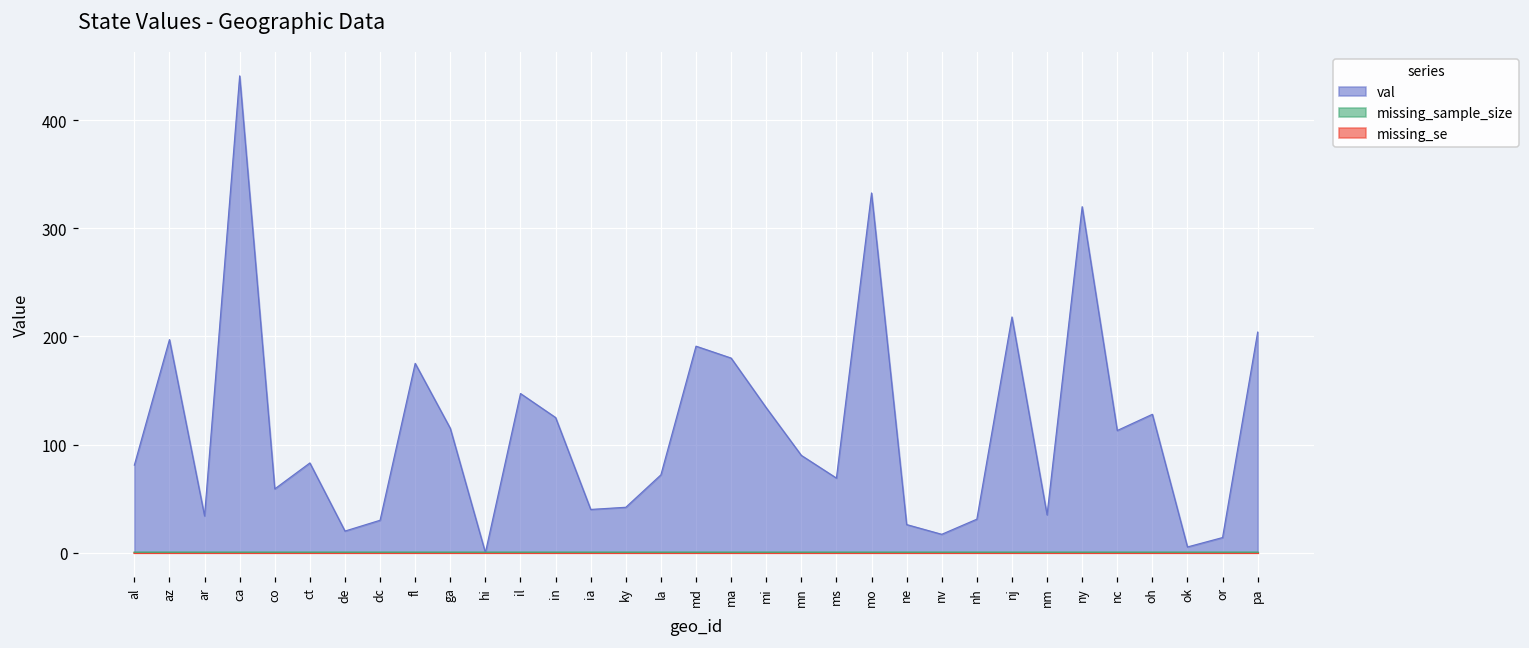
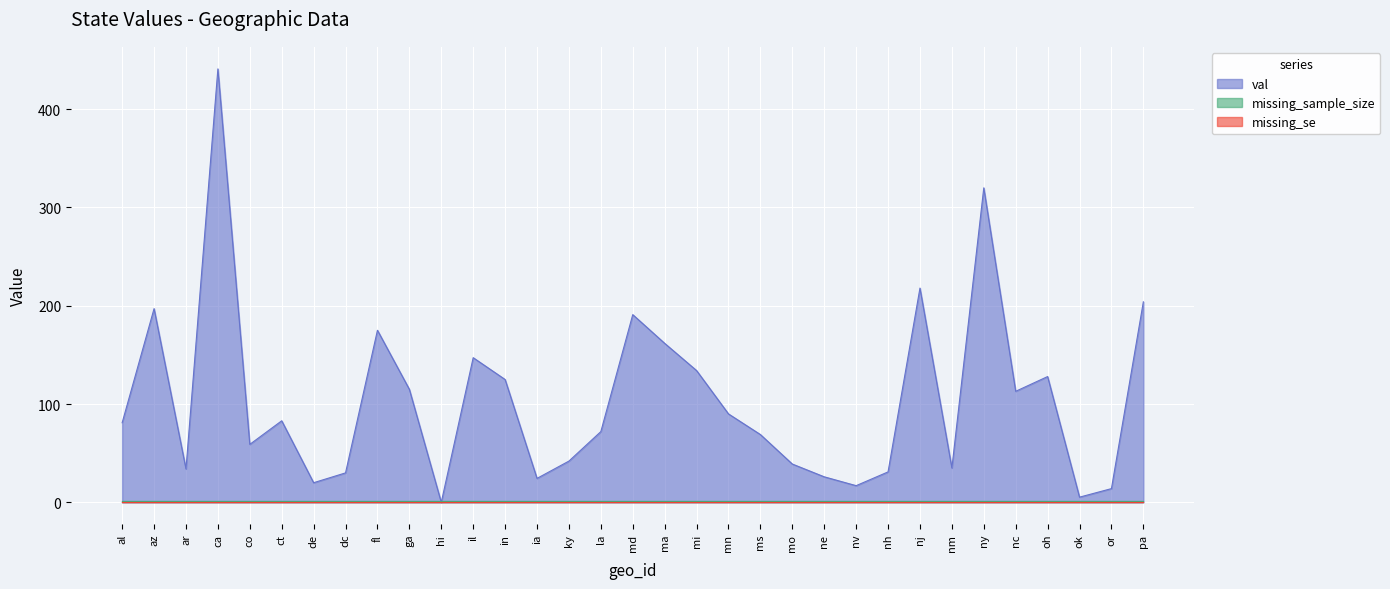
val, ia: 40 -> 20
val, ma: 180 -> 160
val, mo: 330 -> 40
